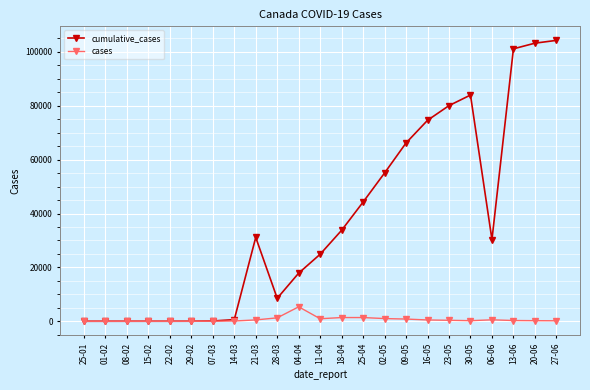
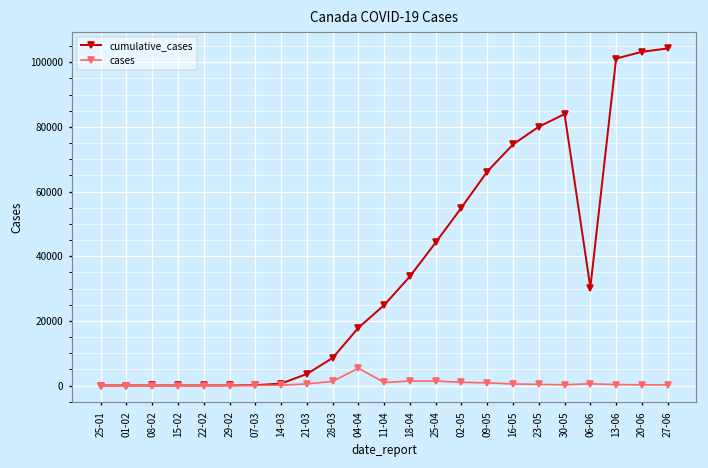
cumulative_cases, 21-03: 31000 -> 4000
